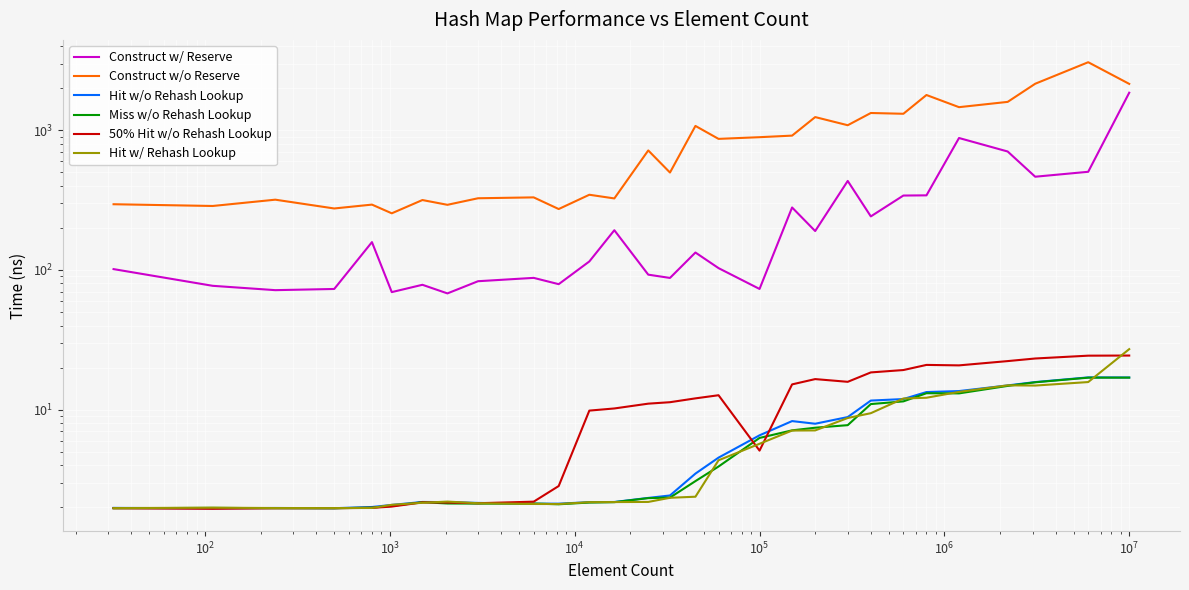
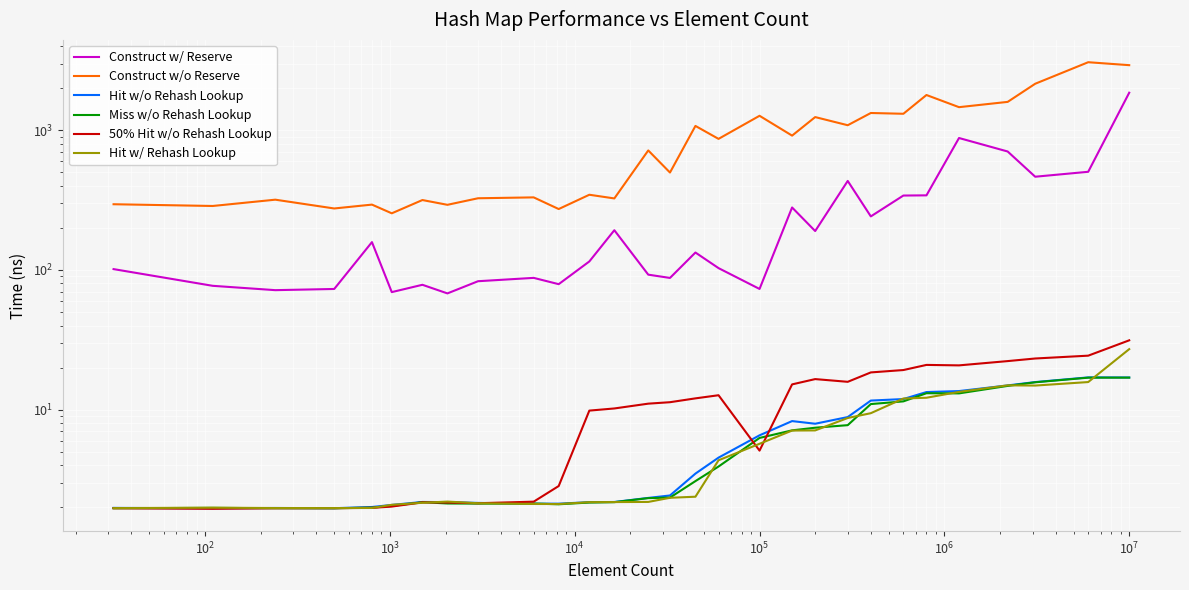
Construct w/o Reserve, 10^5: 900 -> 1300
Construct w/o Reserve, 10^7: 2100 -> 2900
50% Hit w/o Rehash Lookup, 10^7: 24 -> 31
